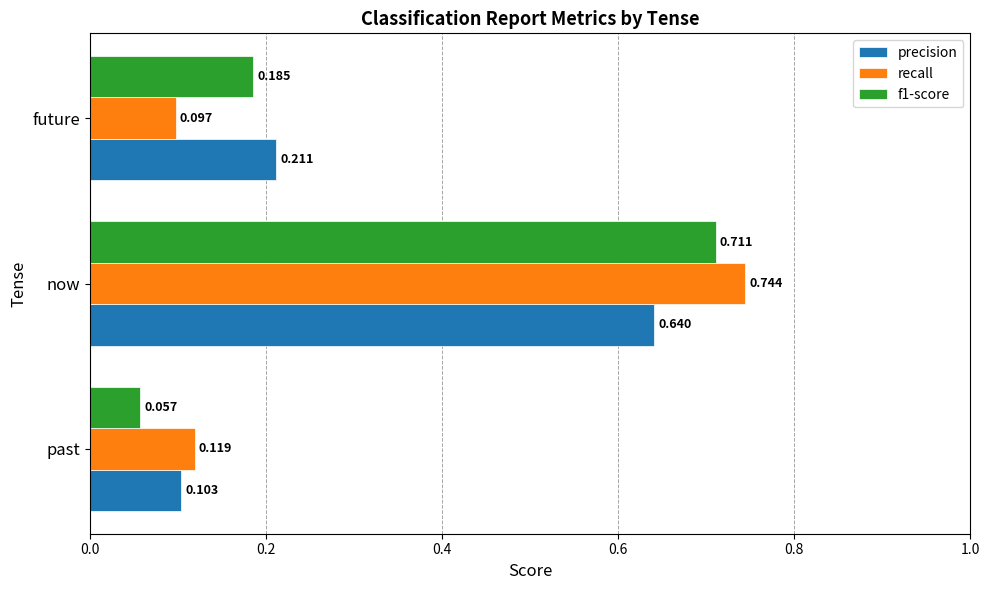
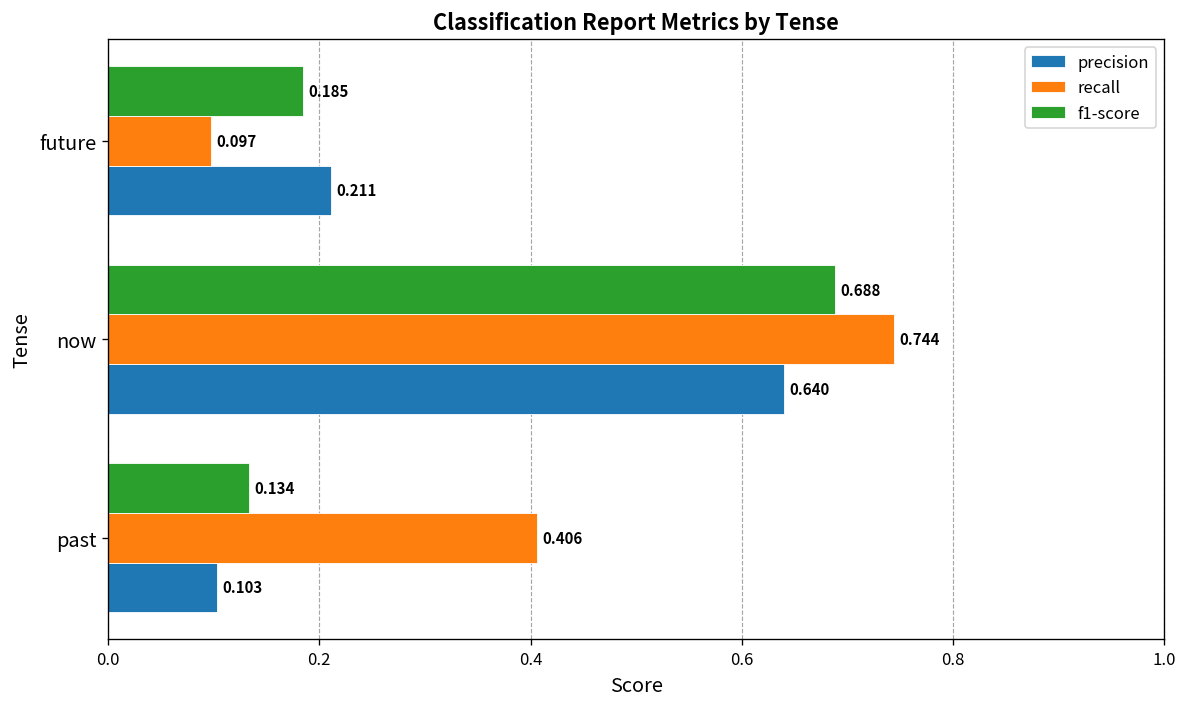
f1-score, now: 0.711 -> 0.688
f1-score, past: 0.057 -> 0.134
recall, past: 0.119 -> 0.406
